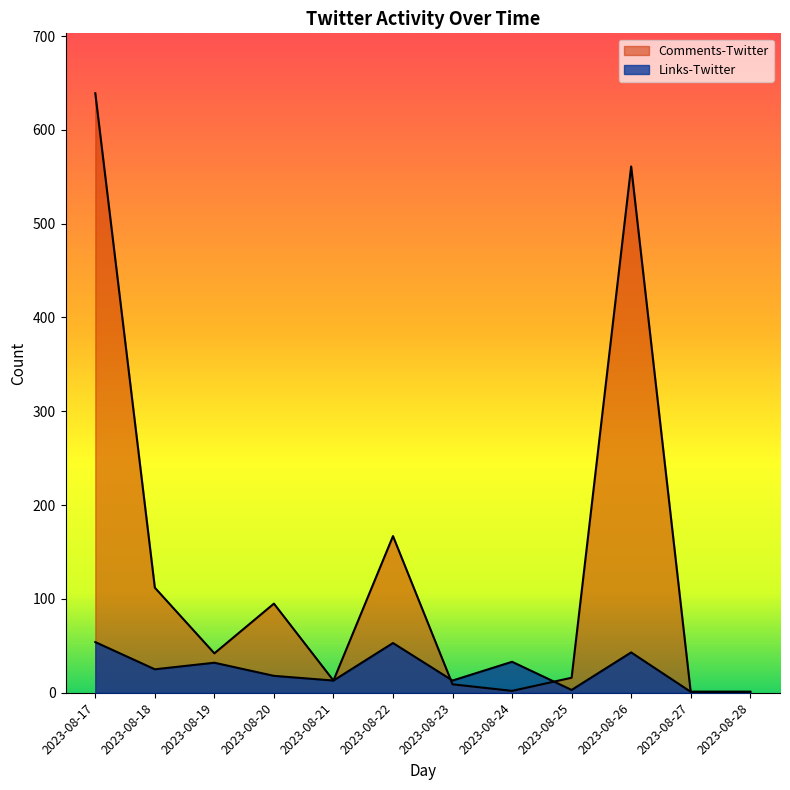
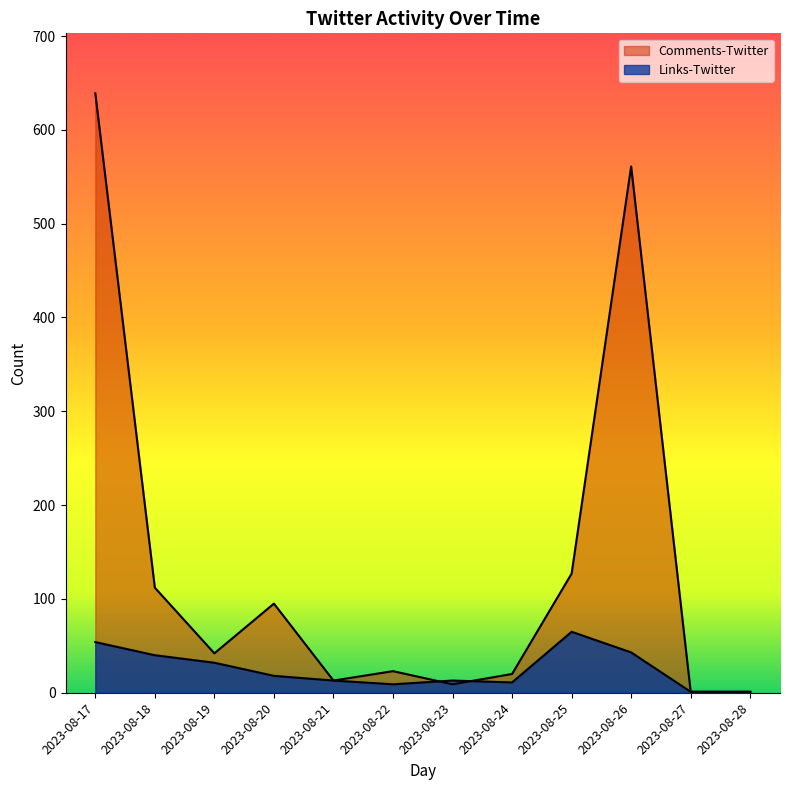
Links-Twitter, 2023-08-18: 30 -> 40
Comments-Twitter, 2023-08-22: 170 -> 20
Links-Twitter, 2023-08-22: 50 -> 10
Comments-Twitter, 2023-08-24: 0 -> 20
Links-Twitter, 2023-08-24: 30 -> 10
Comments-Twitter, 2023-08-25: 20 -> 130
Links-Twitter, 2023-08-25: 0 -> 70
